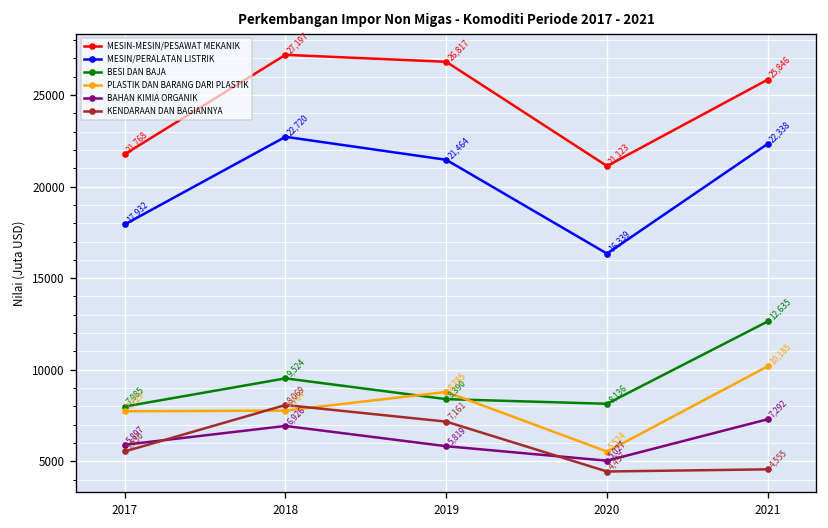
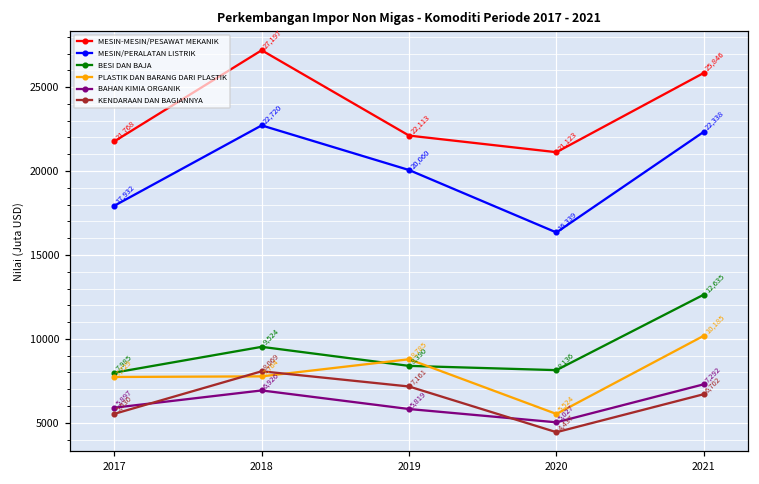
MESIN-MESIN/PESAWAT MEKANIK, 2019: 26,817 -> 22,113
MESIN/PERALATAN LISTRIK, 2019: 21,464 -> 20,060
KENDARAAN DAN BAGIANNYA, 2021: 4,555 -> 6,702
